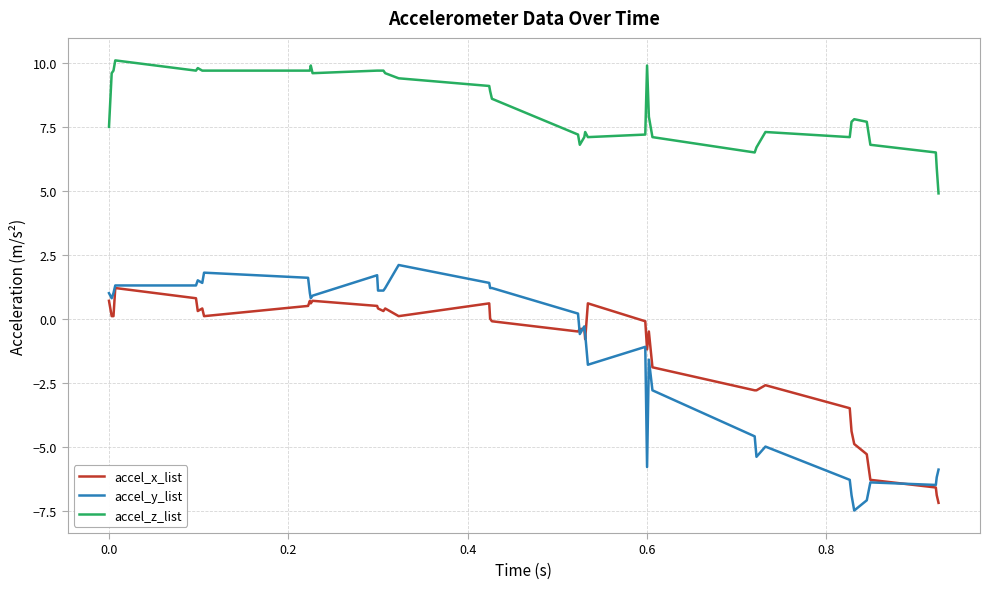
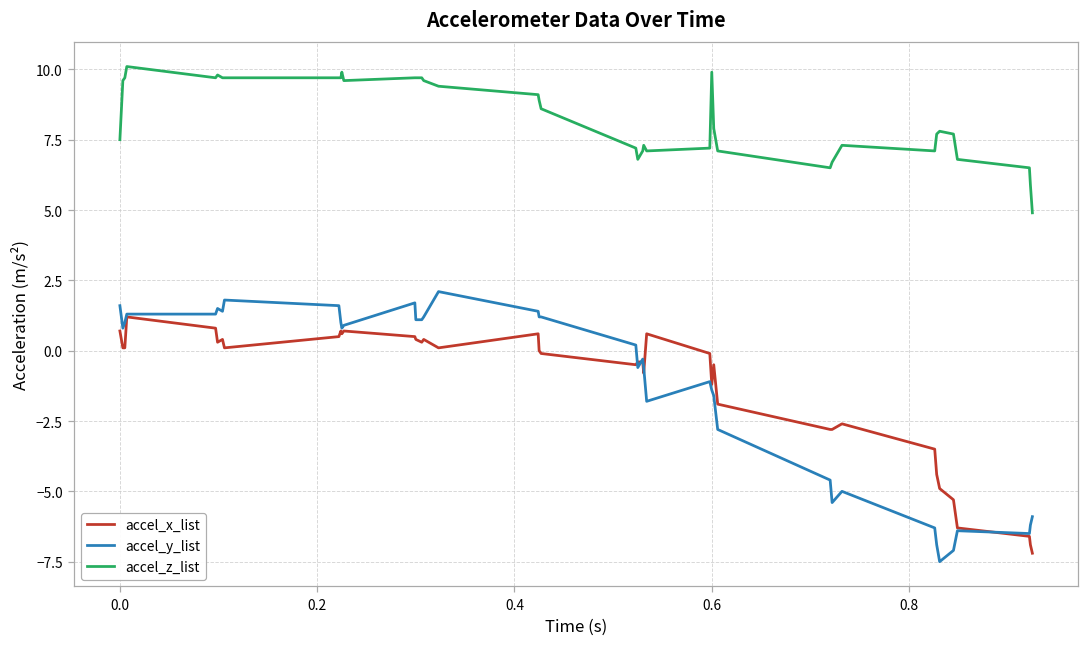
accel_y_list, 0.0: 1.0 -> 1.6
accel_y_list, 0.6: -5.8 -> -1.4
